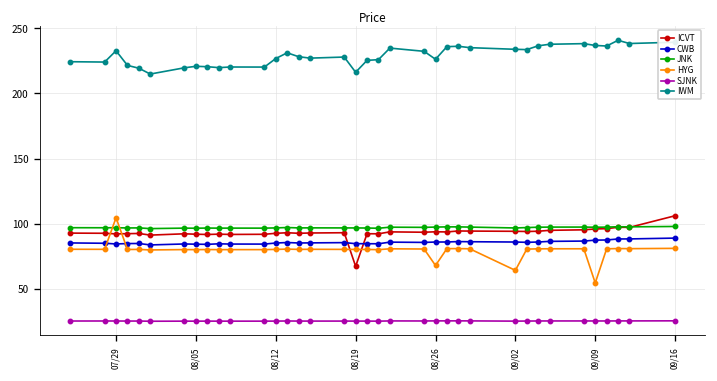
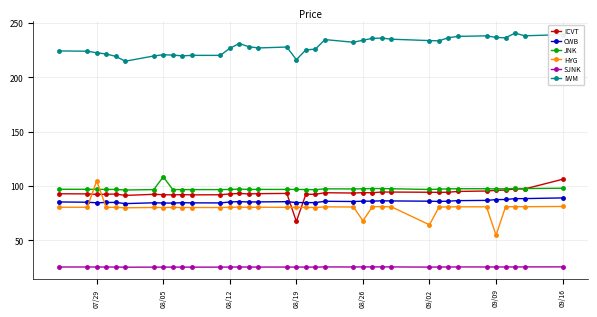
IWM, 07/29: 233 -> 223
JNK, 08/05: 97 -> 109
IWM, 08/26: 226 -> 234
